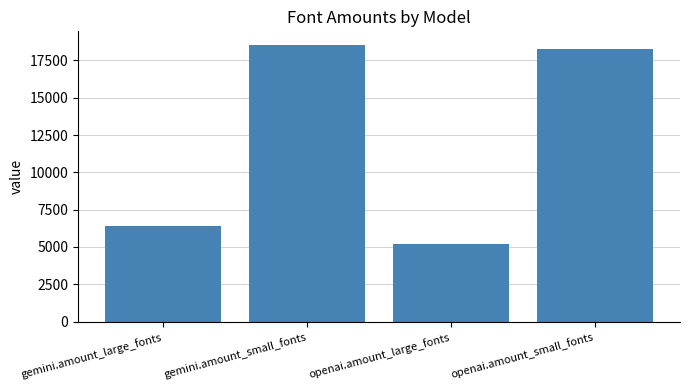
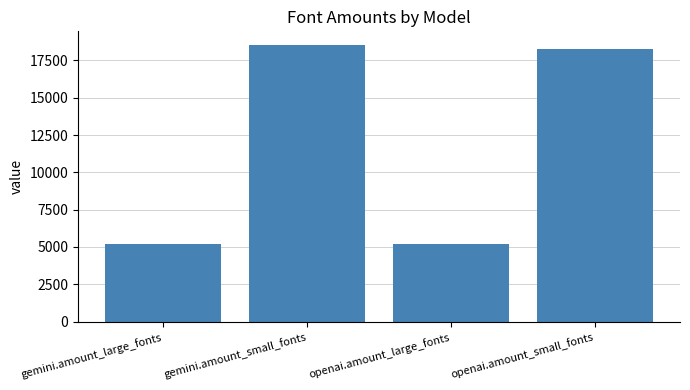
gemini.amount_large_fonts: 6400 -> 5200
